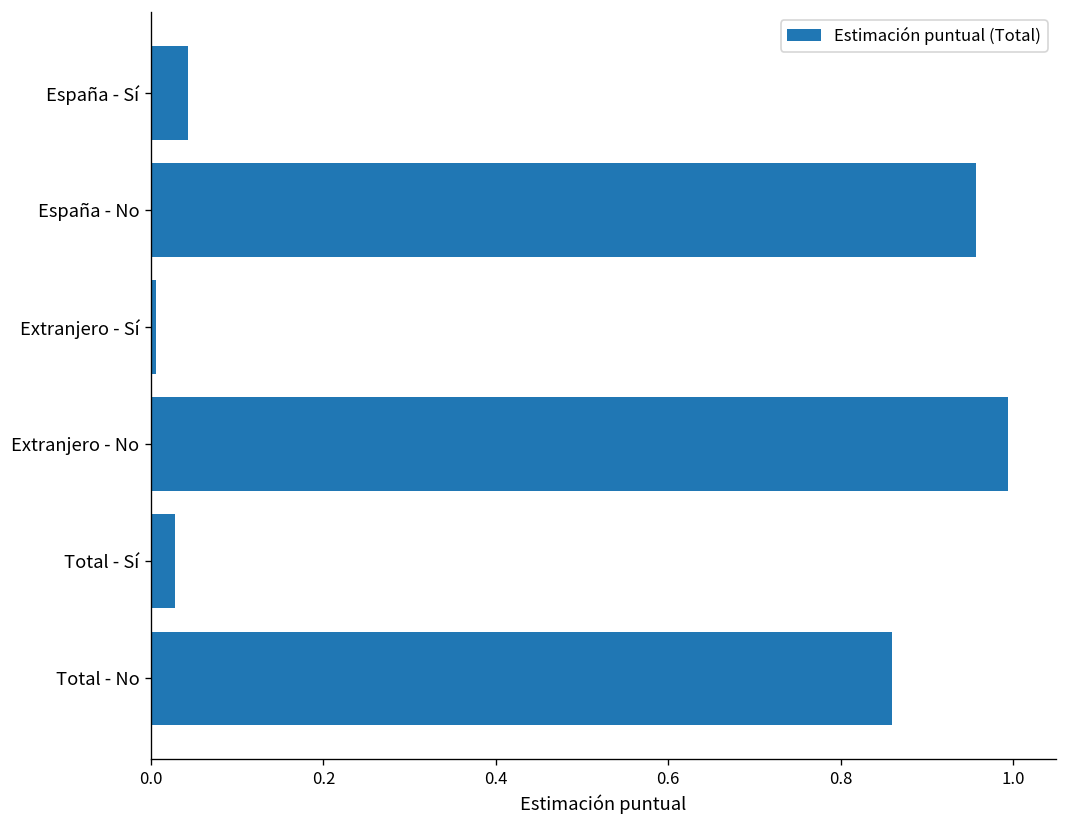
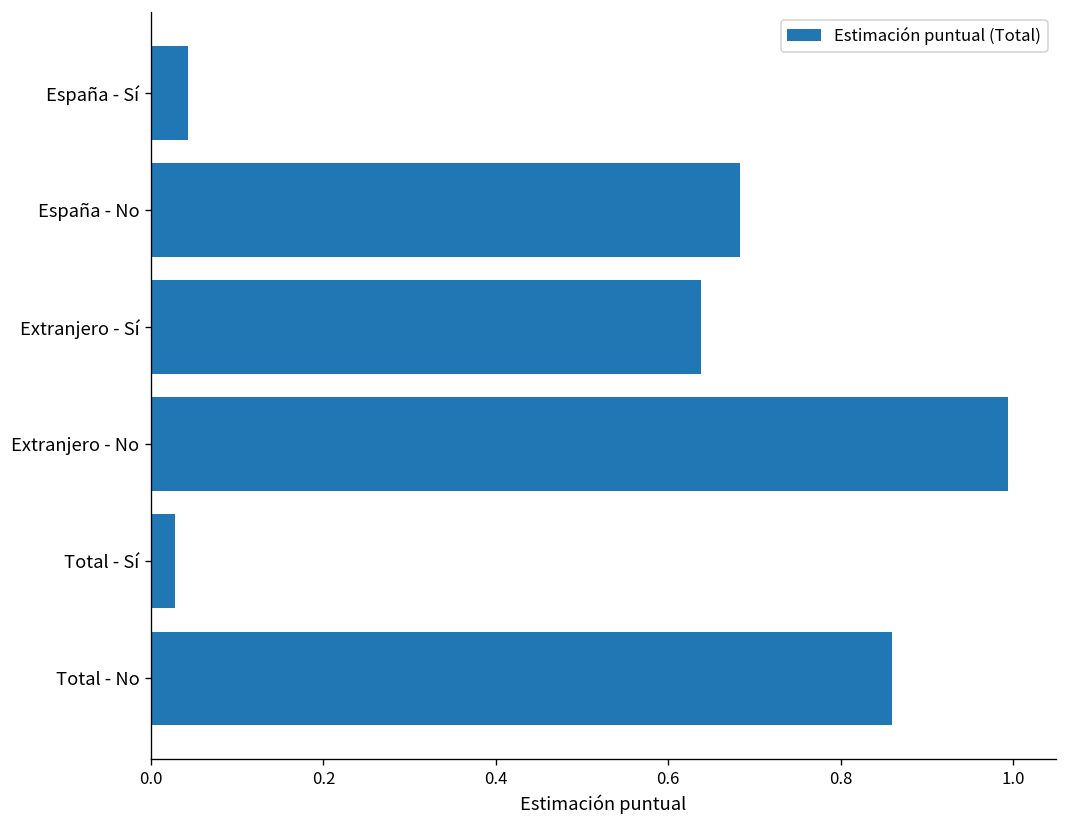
España - No: 0.96 -> 0.68
Extranjero - Sí: 0.01 -> 0.64
